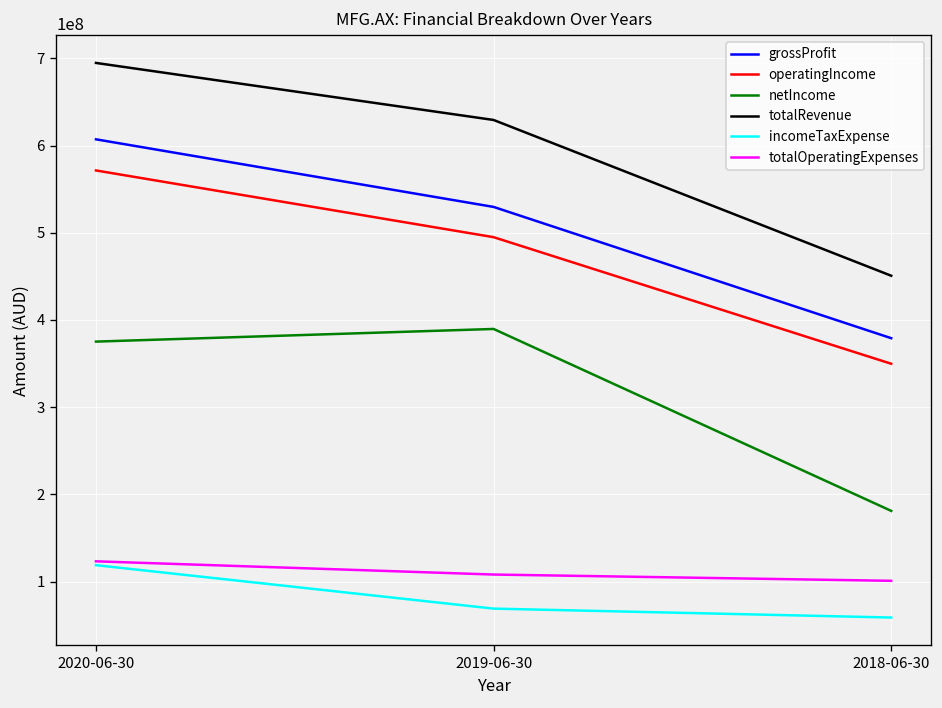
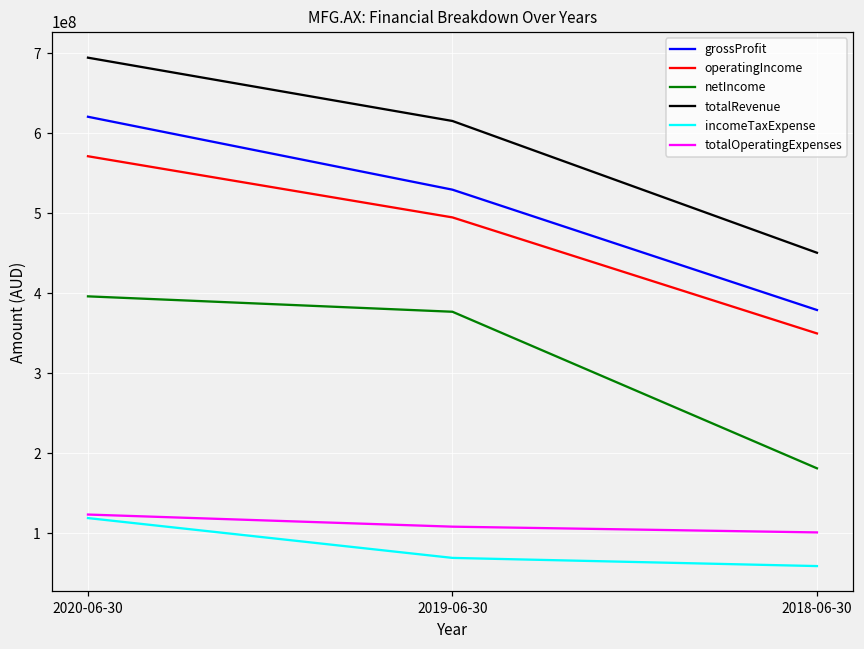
grossProfit, 2020-06-30: 610000000 -> 620000000
netIncome, 2020-06-30: 380000000 -> 400000000
netIncome, 2019-06-30: 390000000 -> 380000000
totalRevenue, 2019-06-30: 630000000 -> 620000000
